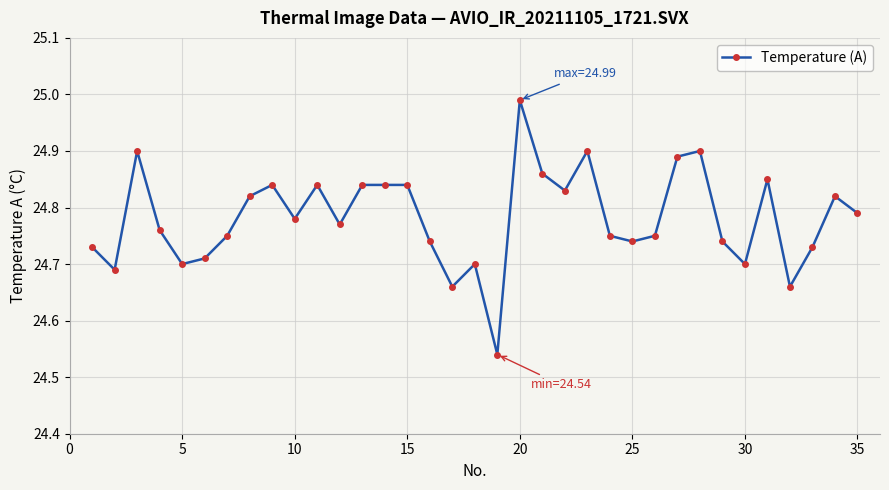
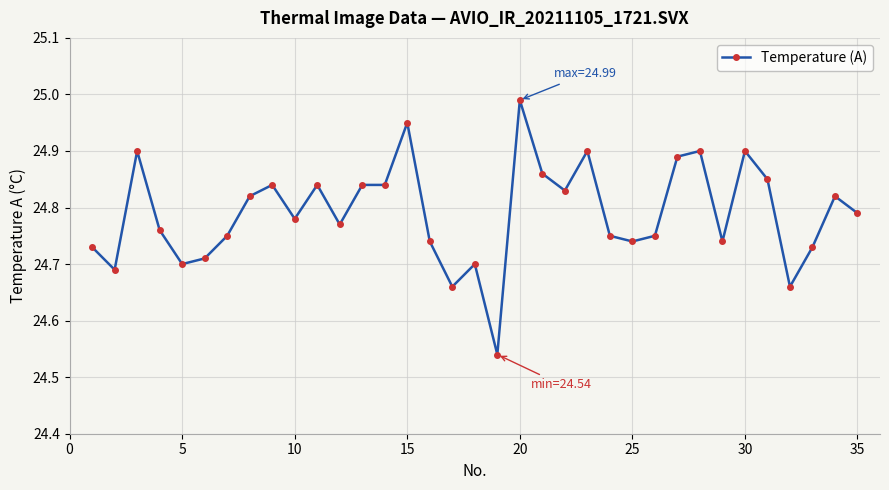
15: 24.84 -> 24.95
30: 24.7 -> 24.9
